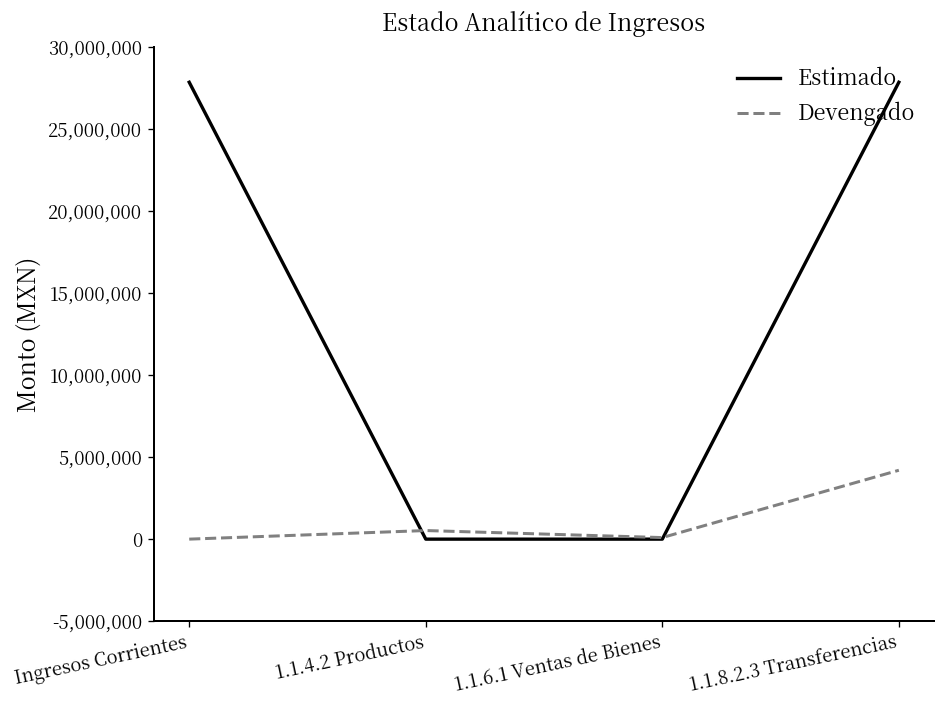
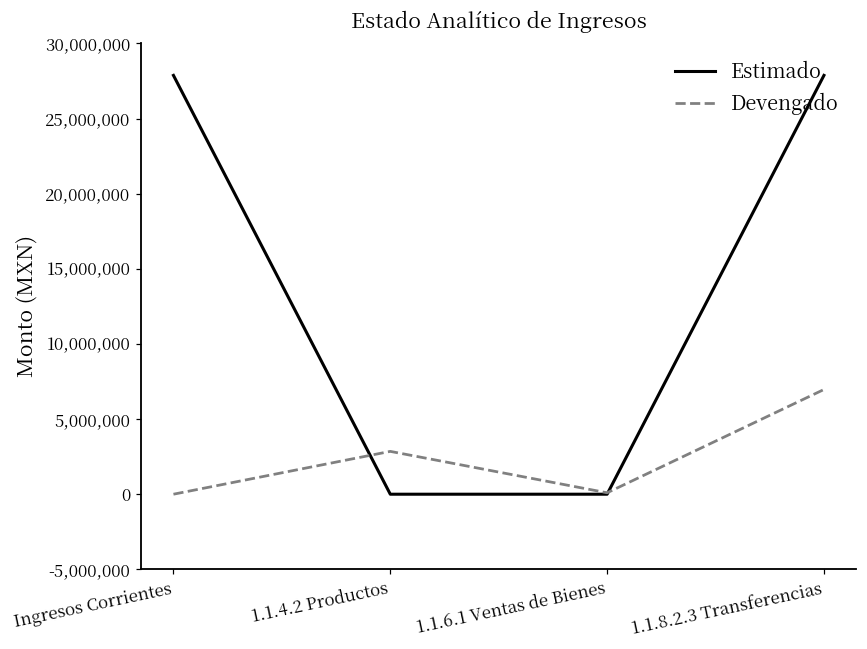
Devengado, 1.1.4.2 Productos: 500,000 -> 2,900,000
Devengado, 1.1.8.2.3 Transferencias: 4,200,000 -> 7,000,000
